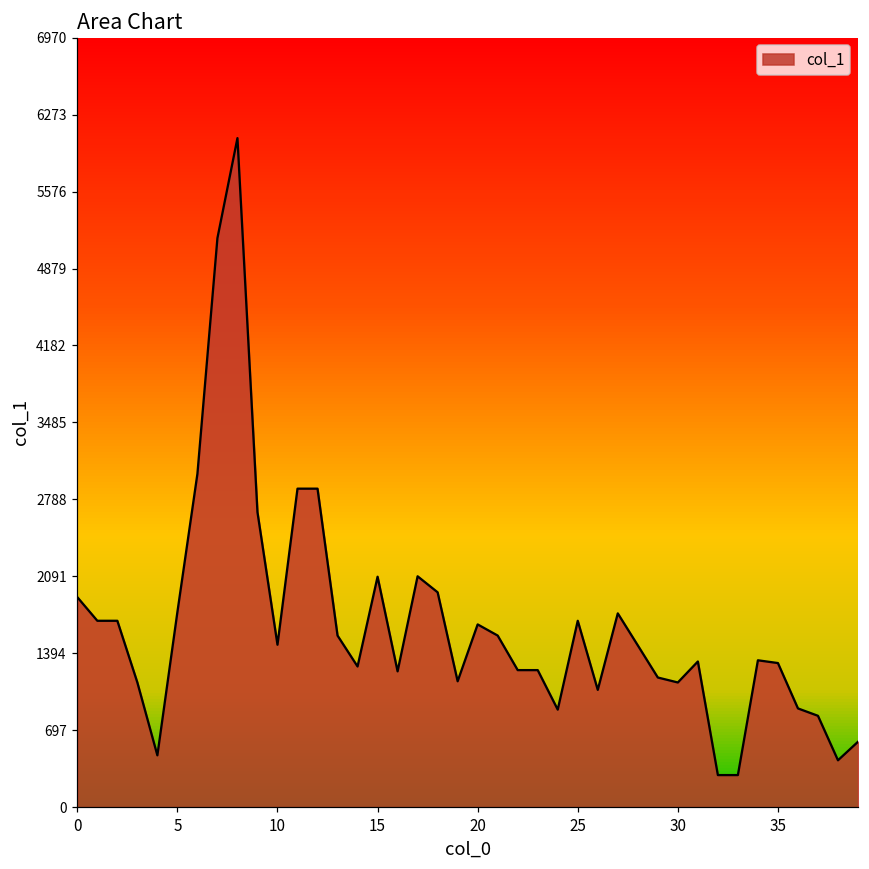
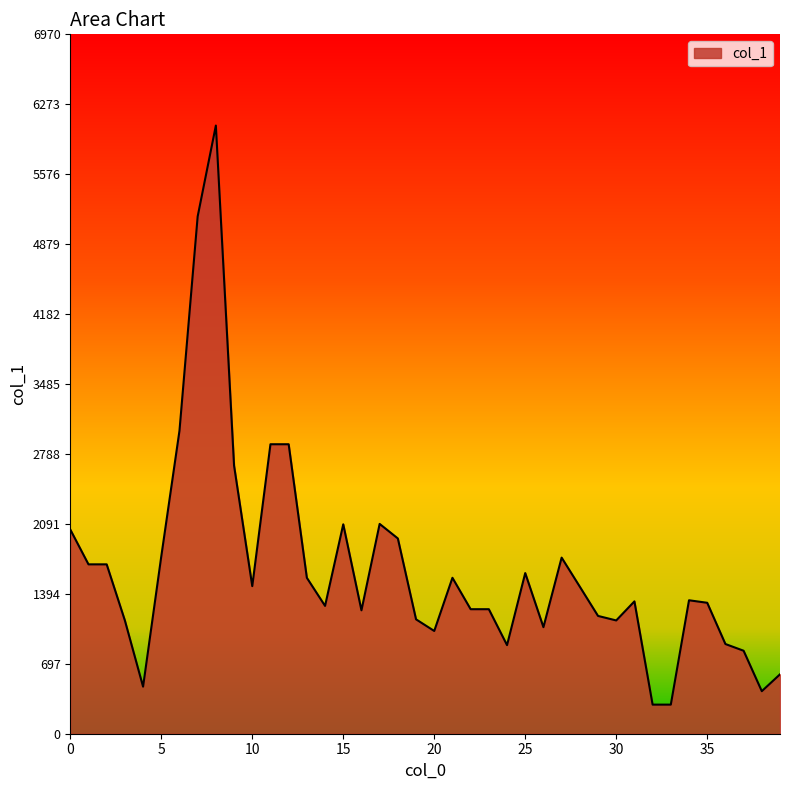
0: 1900 -> 2040
20: 1660 -> 1020
25: 1690 -> 1600
